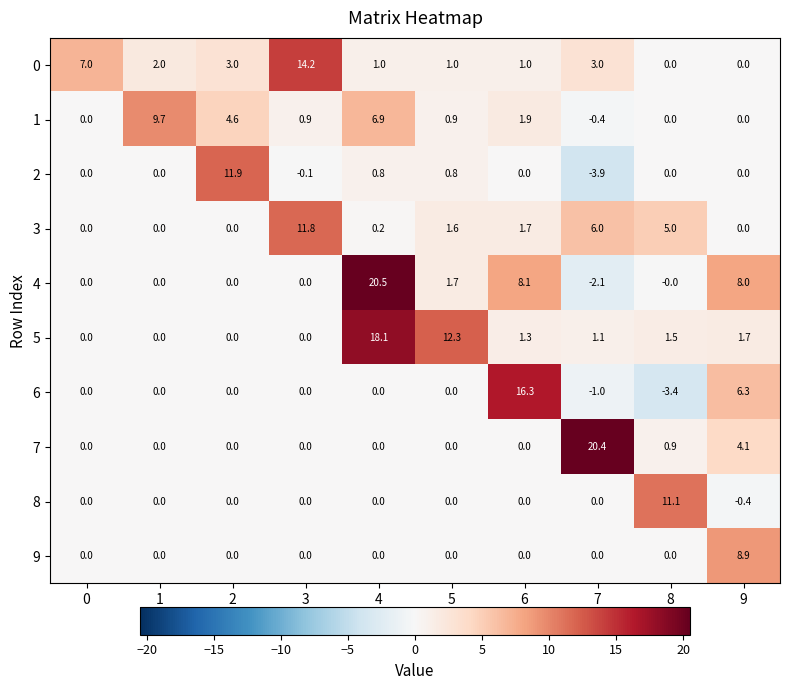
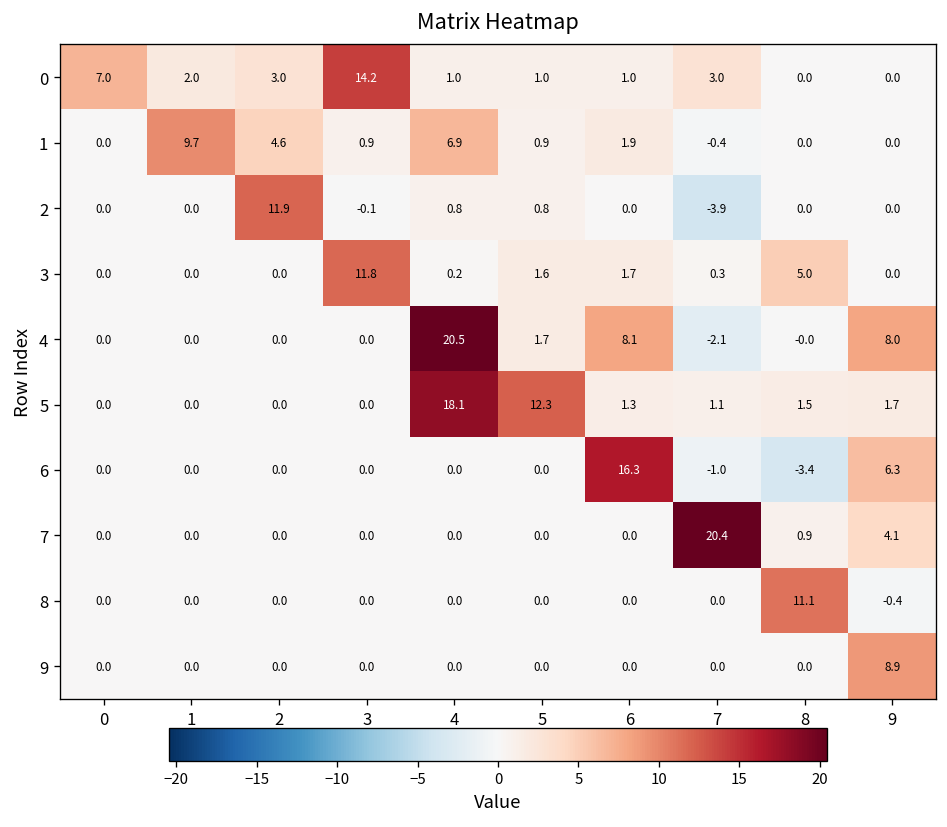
3, 7: 6.0 -> 0.3
